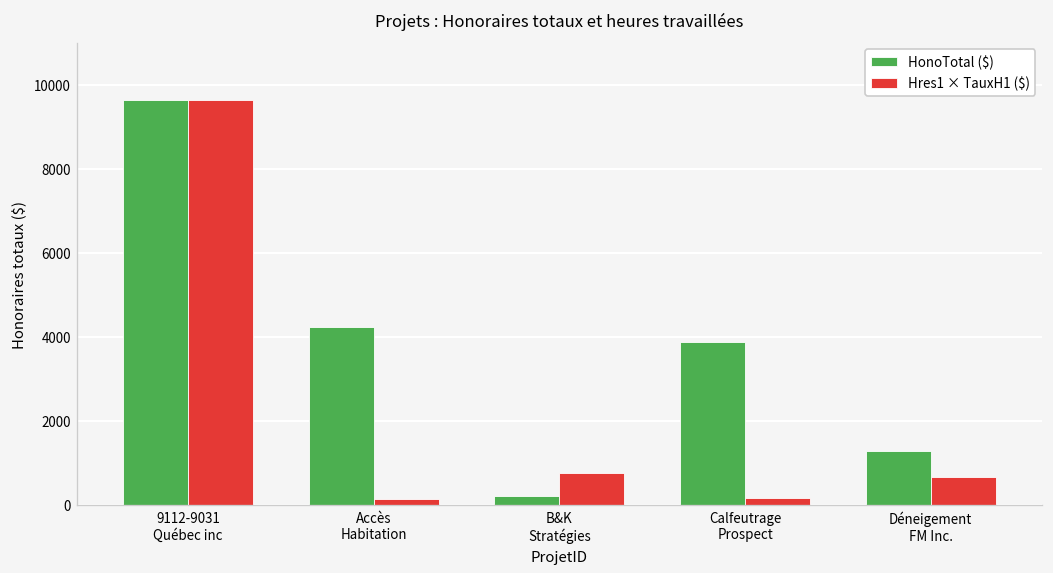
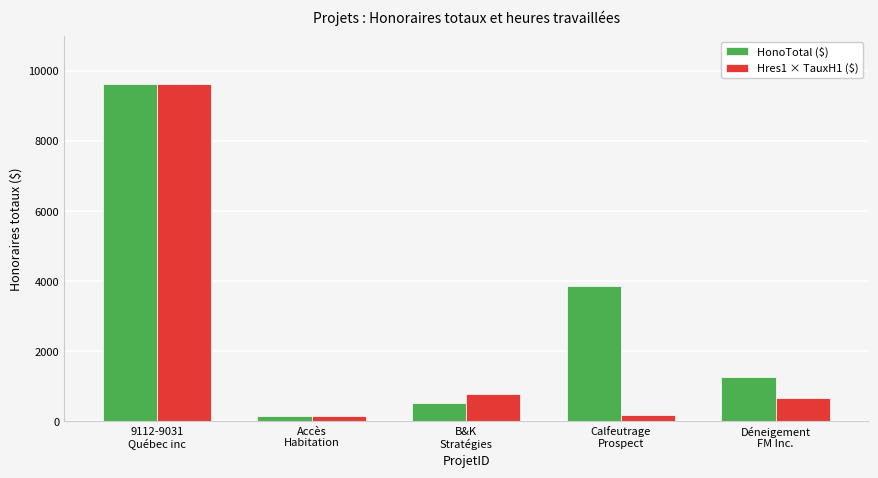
HonoTotal ($), Accès Habitation: 4200 -> 100
HonoTotal ($), B&K Stratégies: 200 -> 500
